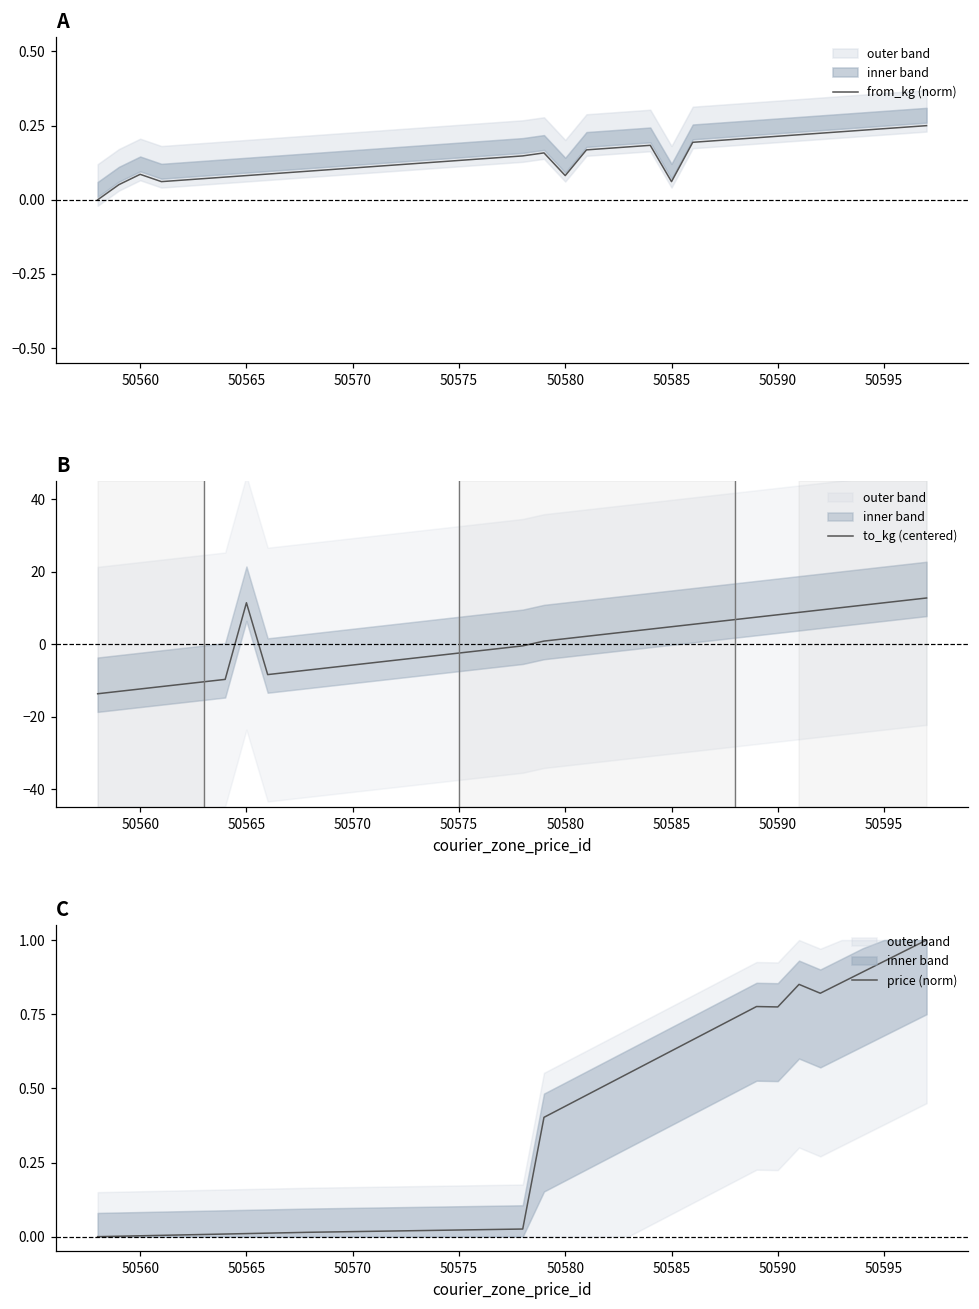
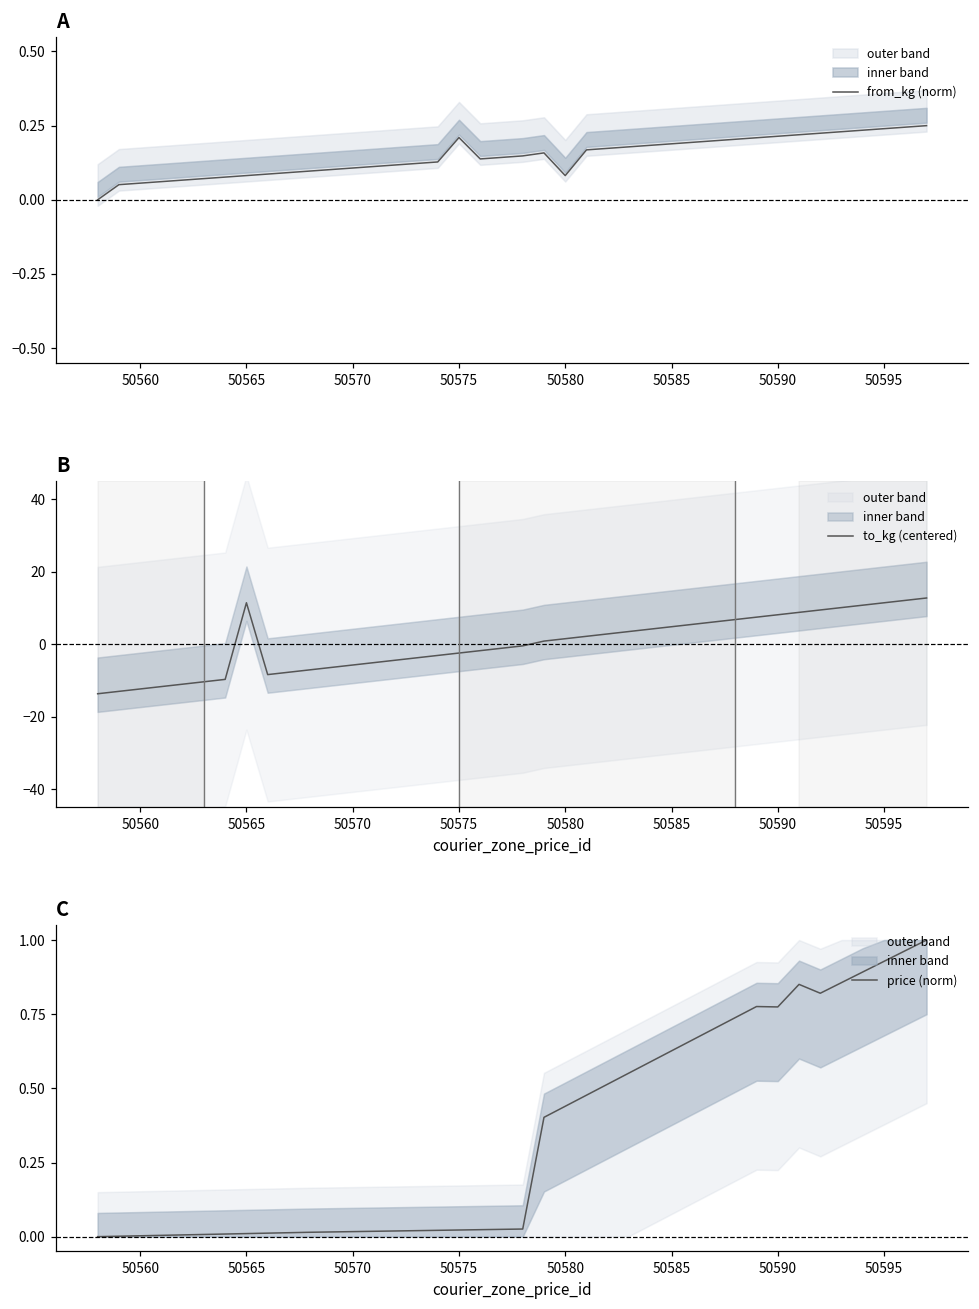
A, from_kg (norm), 50560: 0.09 -> 0.06
A, from_kg (norm), 50575: 0.13 -> 0.21
A, from_kg (norm), 50585: 0.06 -> 0.19
